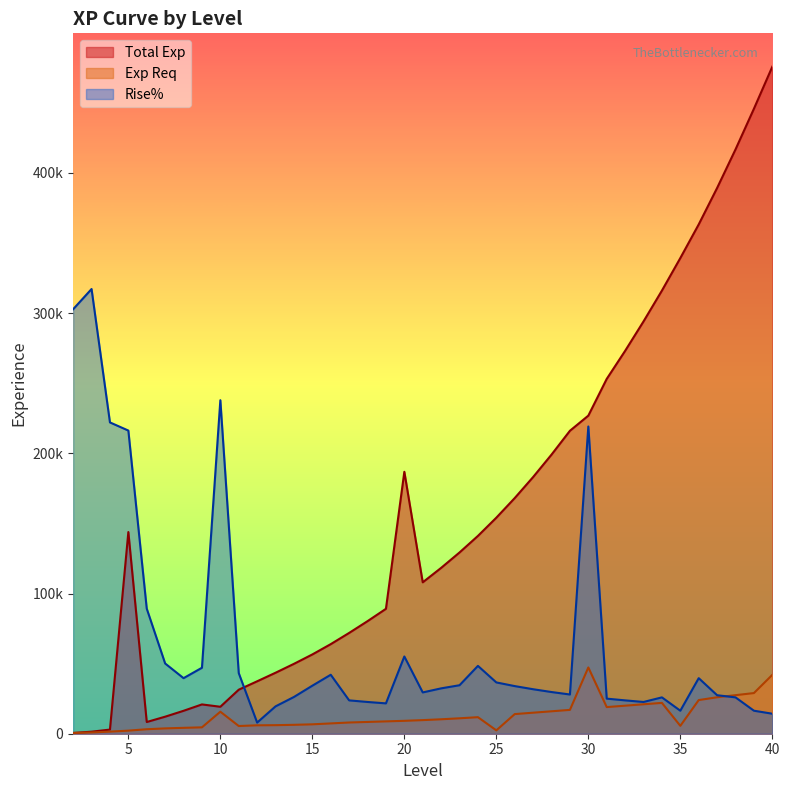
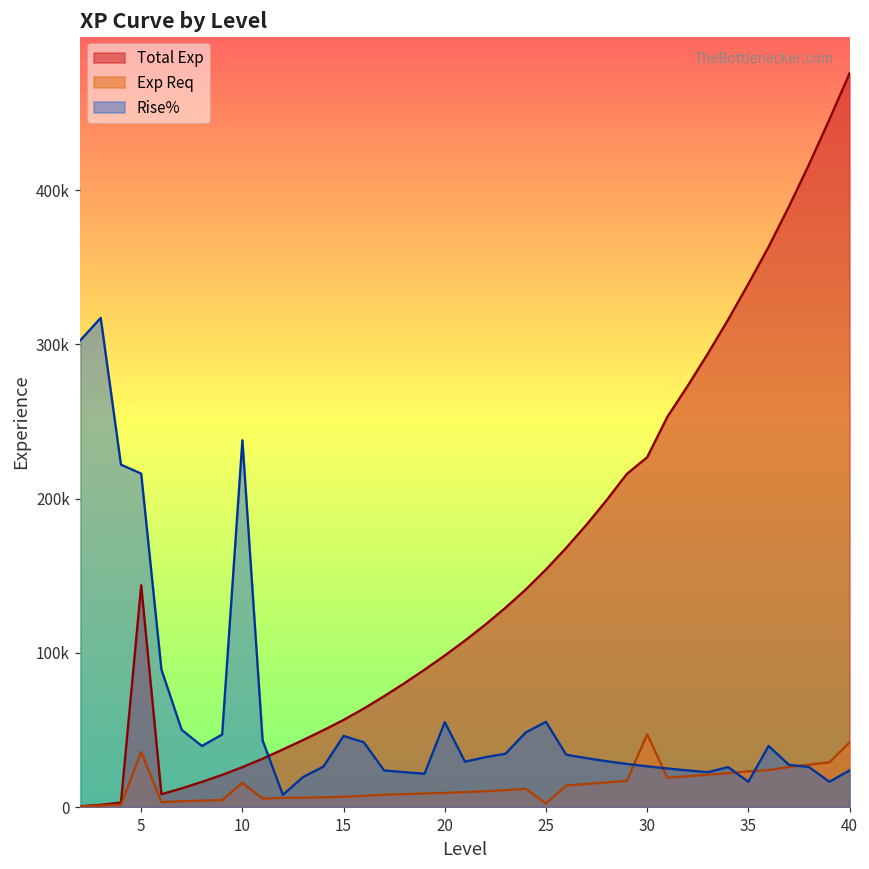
Exp Req, 5: 2000 -> 36000
Total Exp, 10: 19000 -> 26000
Rise%, 15: 34000 -> 46000
Total Exp, 20: 187000 -> 98000
Rise%, 25: 37000 -> 55000
Rise%, 30: 219000 -> 26000
Exp Req, 35: 6000 -> 23000
Rise%, 40: 14000 -> 24000
